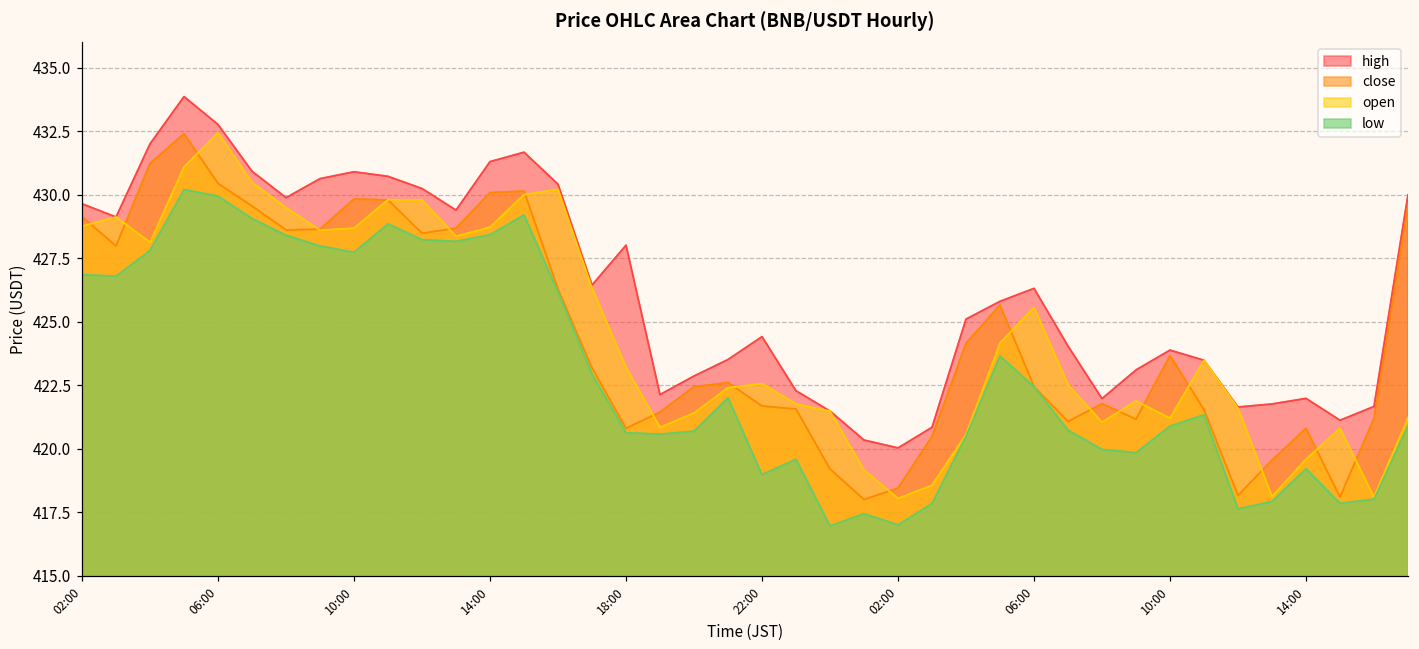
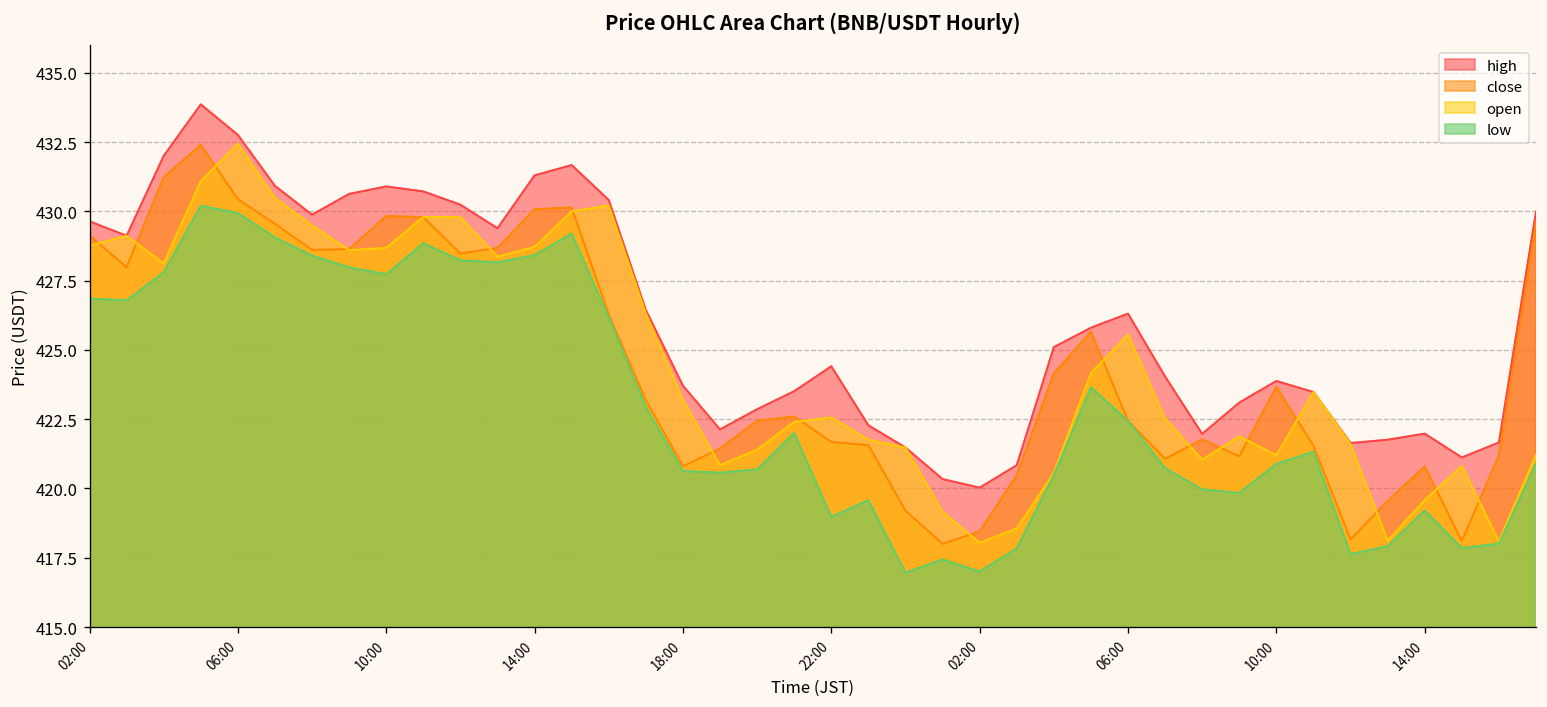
high, 18:00: 428.0 -> 423.7
